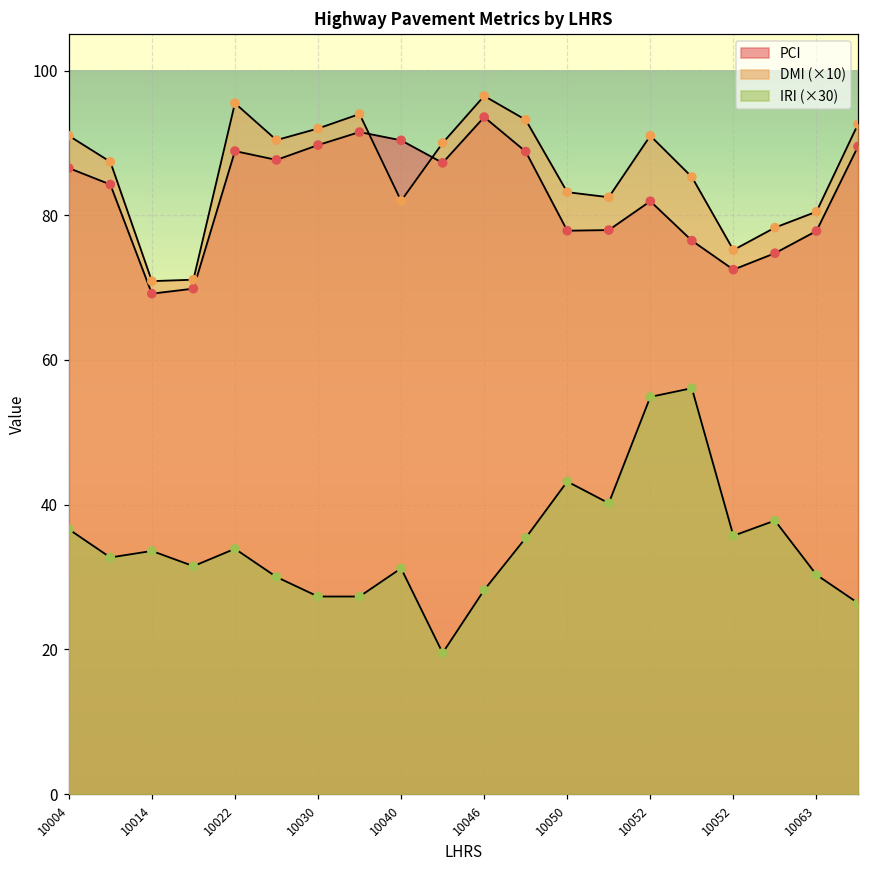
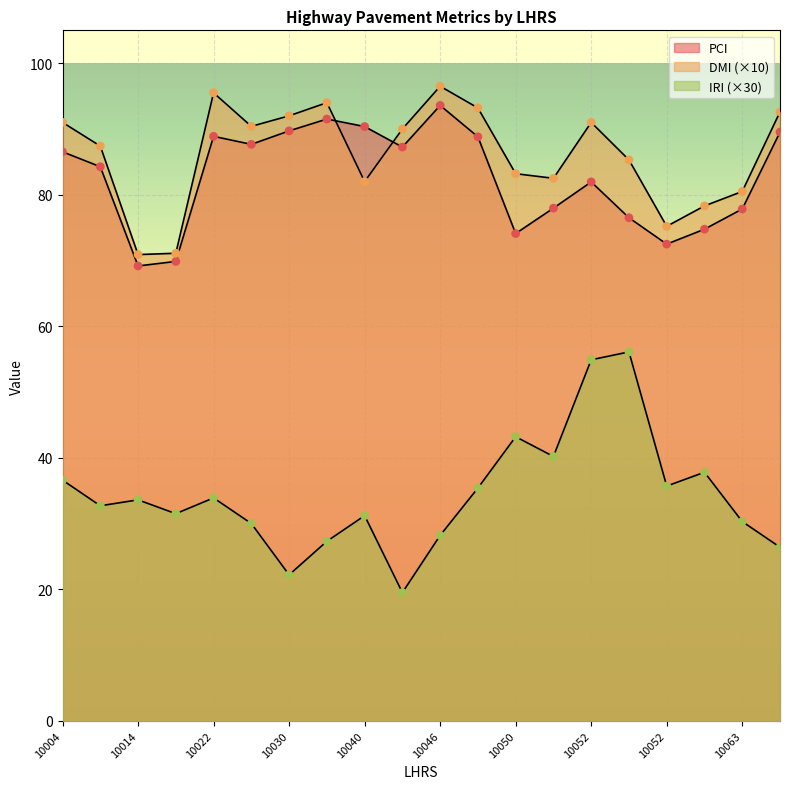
IRI (×30), 10030: 27 -> 22
PCI, 10050: 78 -> 74
